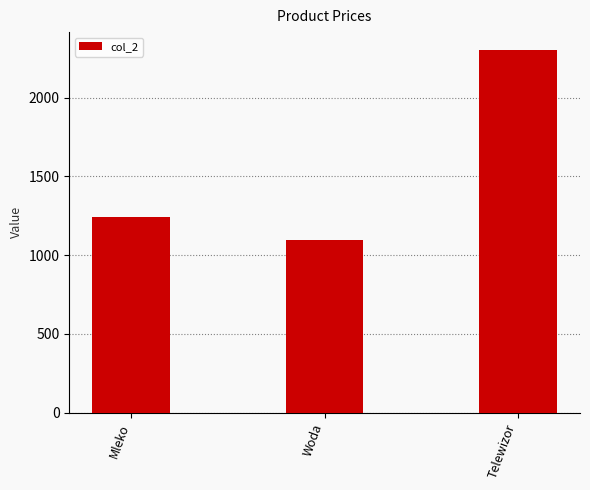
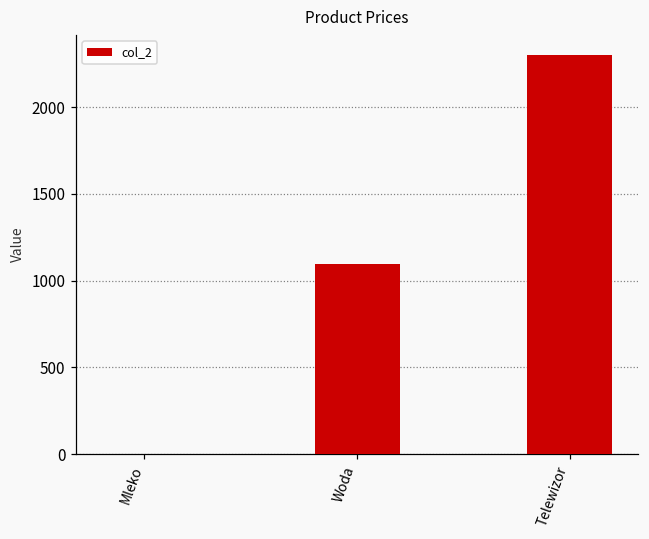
Mleko: 1240 -> 0
